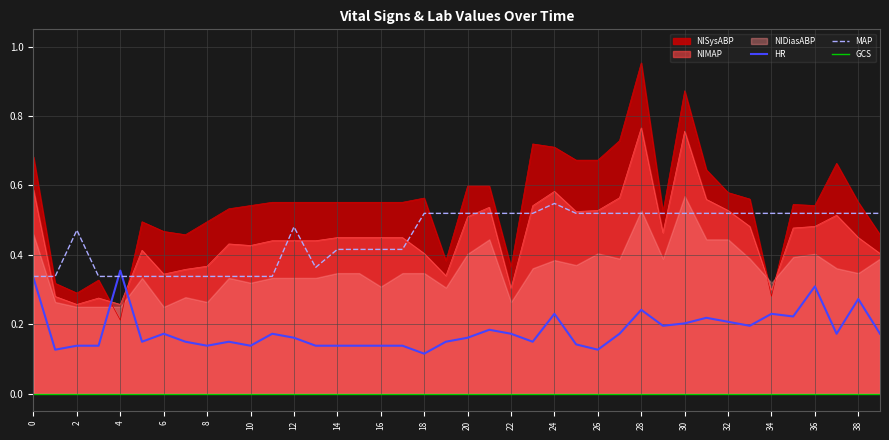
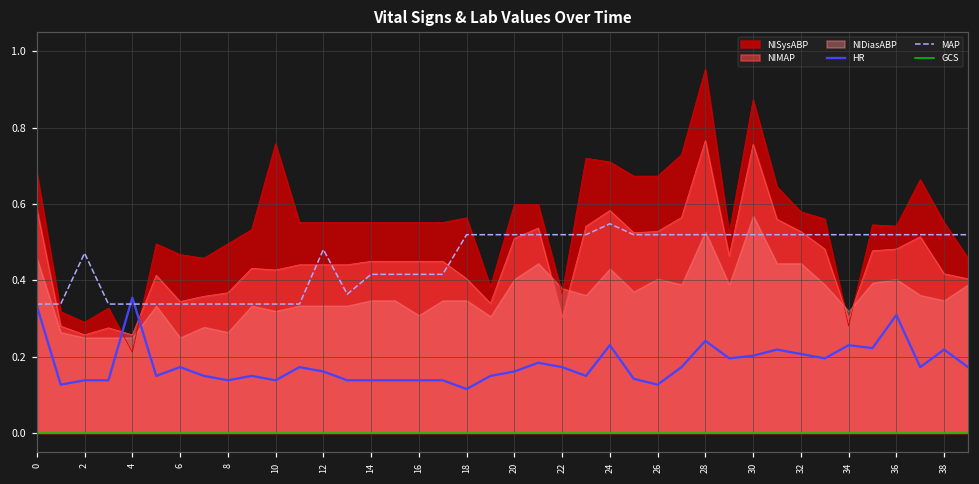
NISysABP, 10: 0.54 -> 0.76
NIDiasABP, 22: 0.26 -> 0.38
NIDiasABP, 24: 0.38 -> 0.43
NIMAP, 38: 0.45 -> 0.42
HR, 38: 0.27 -> 0.22
